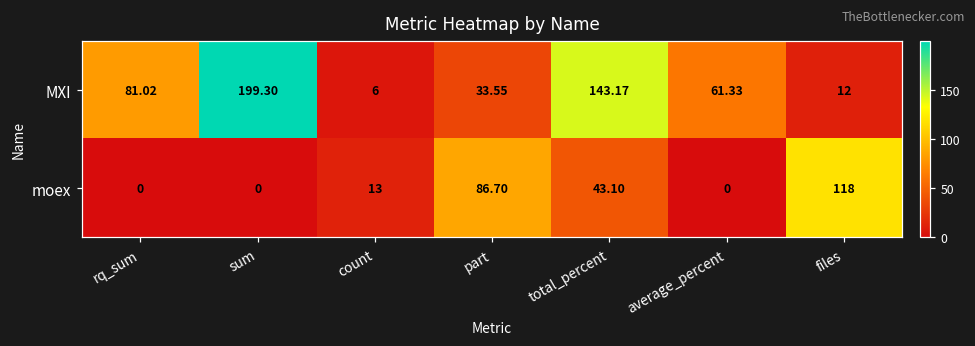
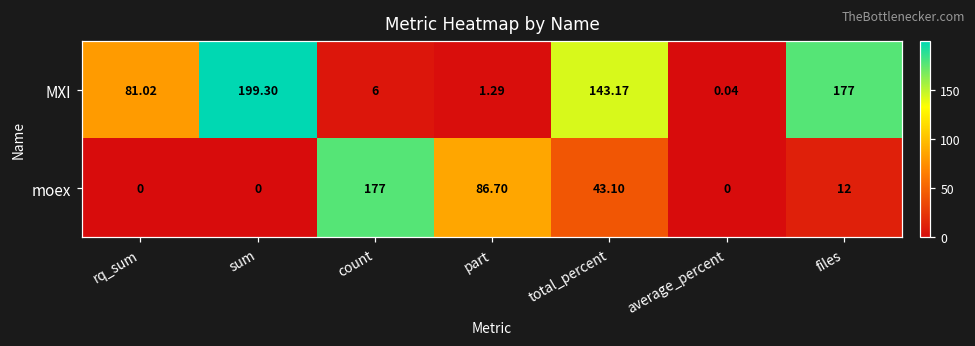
MXI, part: 33.55 -> 1.29
MXI, average_percent: 61.33 -> 0.04
MXI, files: 12 -> 177
moex, count: 13 -> 177
moex, files: 118 -> 12
